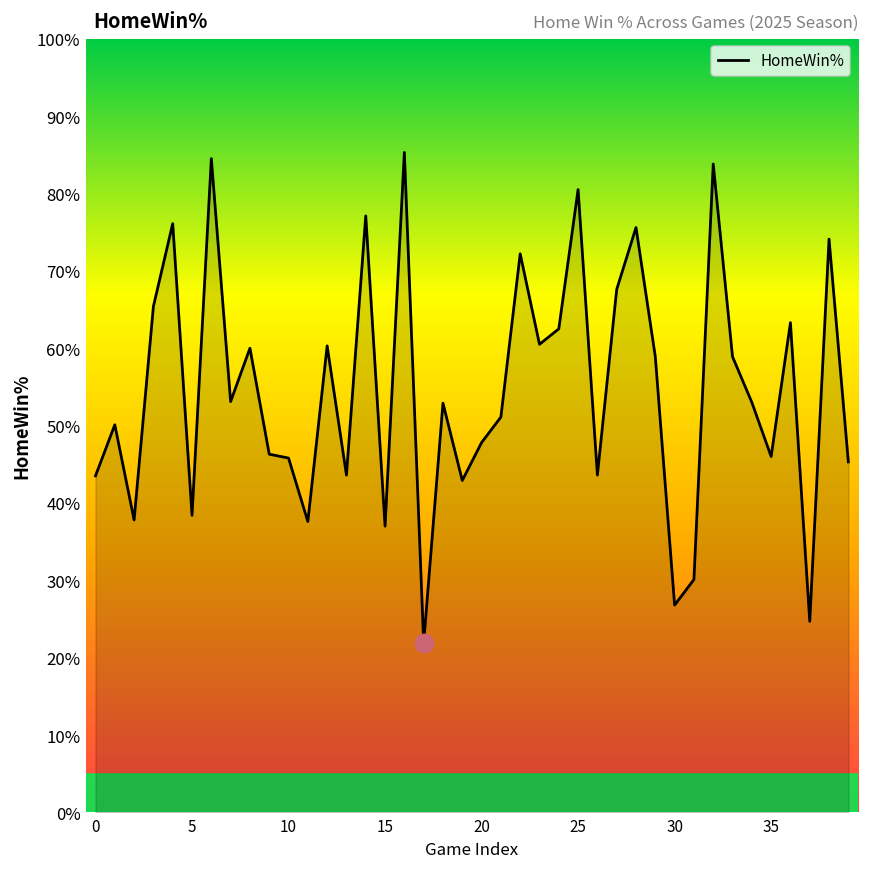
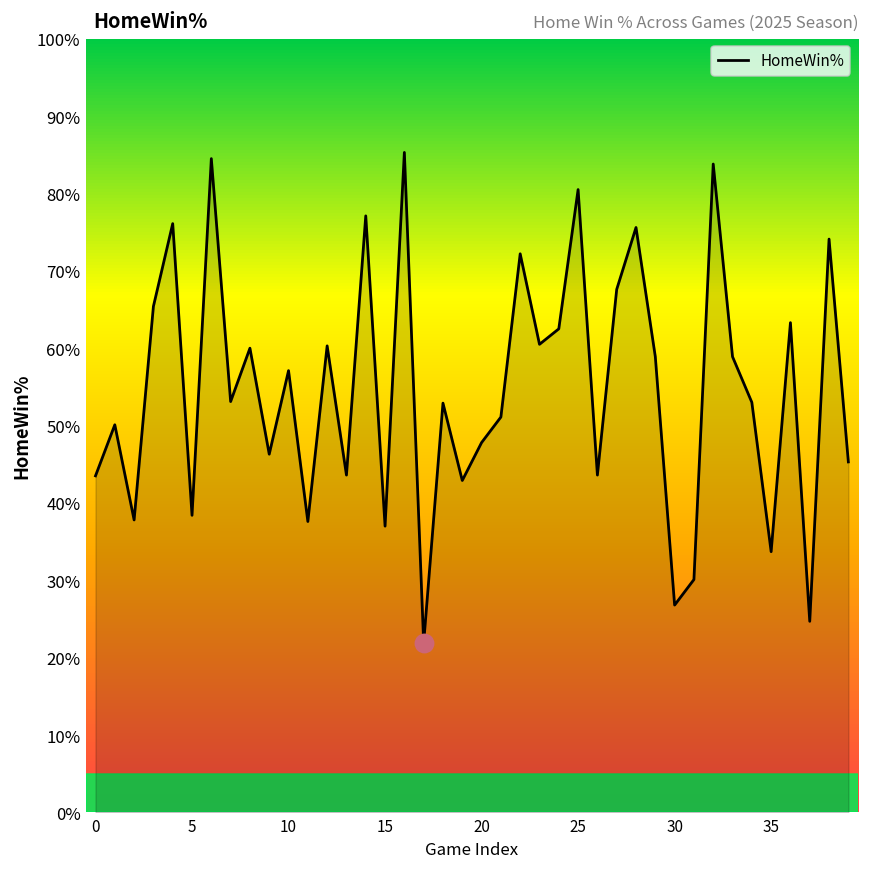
HomeWin%, 10: 46% -> 57%
HomeWin%, 35: 46% -> 34%
